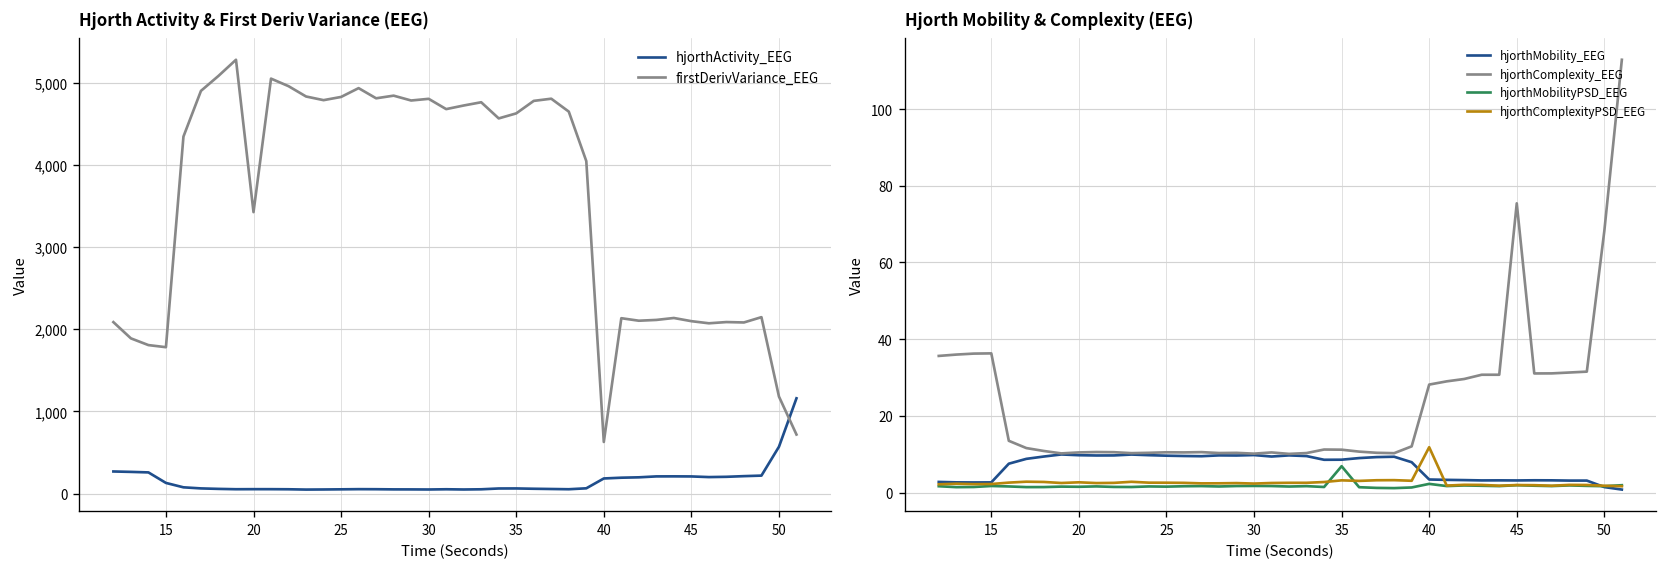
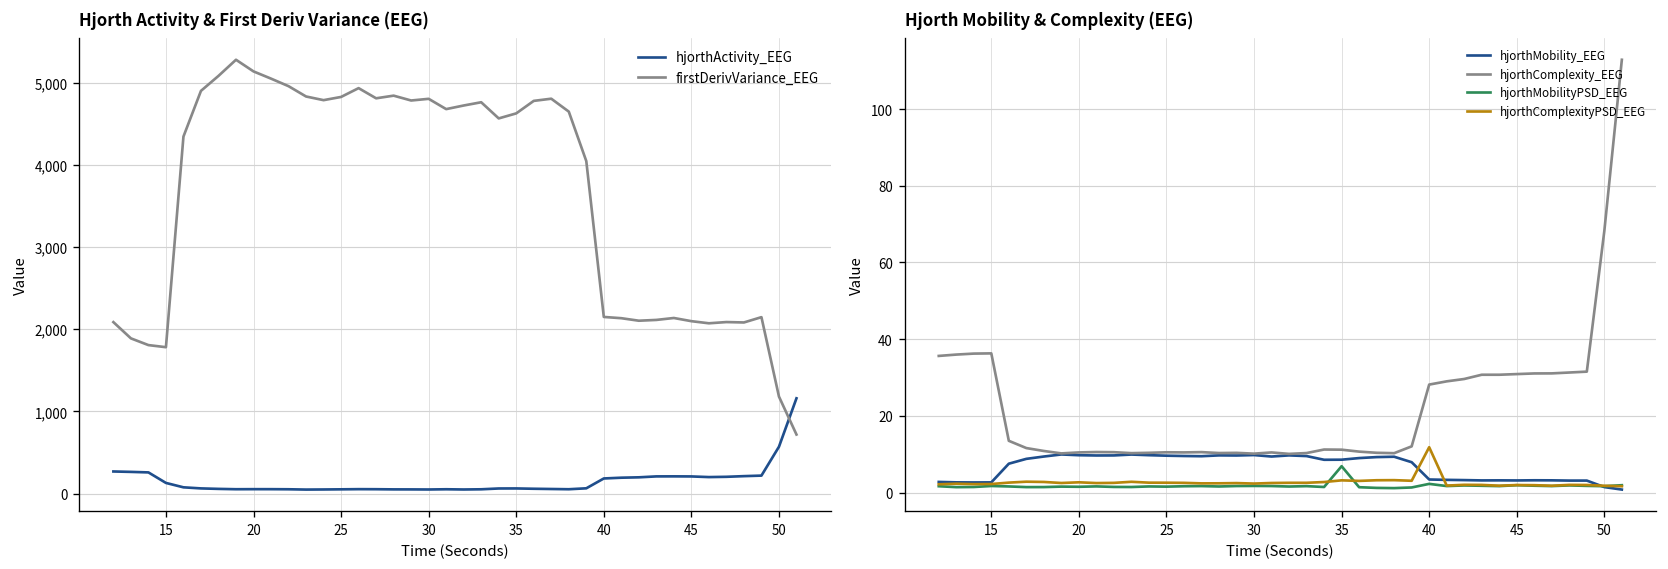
Hjorth Activity & First Deriv Variance (EEG), firstDerivVariance_EEG, 20: 3,400 -> 5,100
Hjorth Activity & First Deriv Variance (EEG), firstDerivVariance_EEG, 40: 600 -> 2,200
Hjorth Mobility & Complexity (EEG), hjorthComplexity_EEG, 45: 75 -> 31
